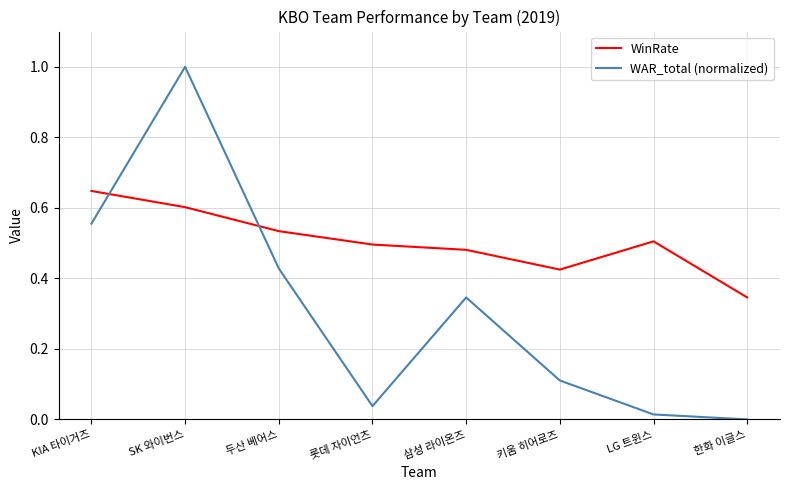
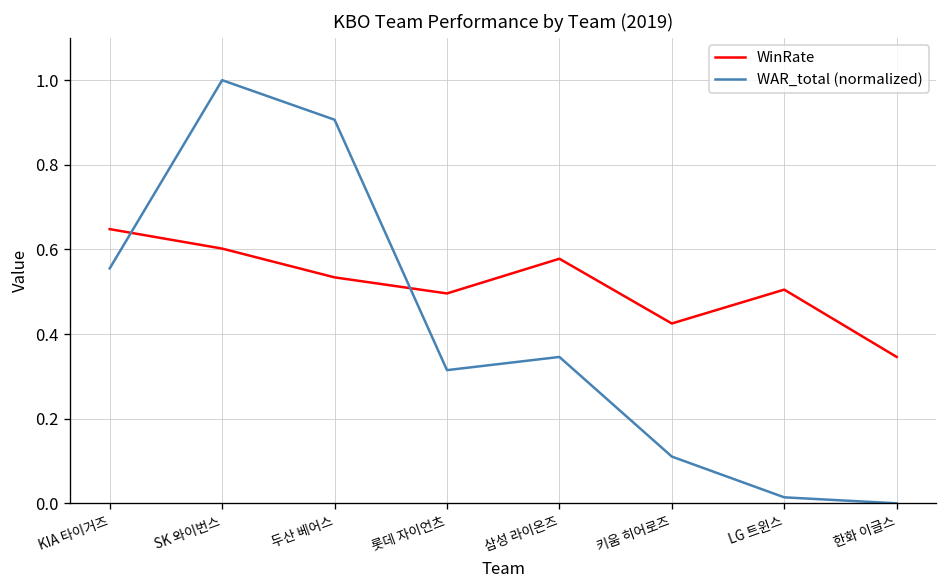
WAR_total (normalized), 두산 베어스: 0.43 -> 0.91
WAR_total (normalized), 롯데 자이언츠: 0.04 -> 0.31
WinRate, 삼성 라이온즈: 0.48 -> 0.58
